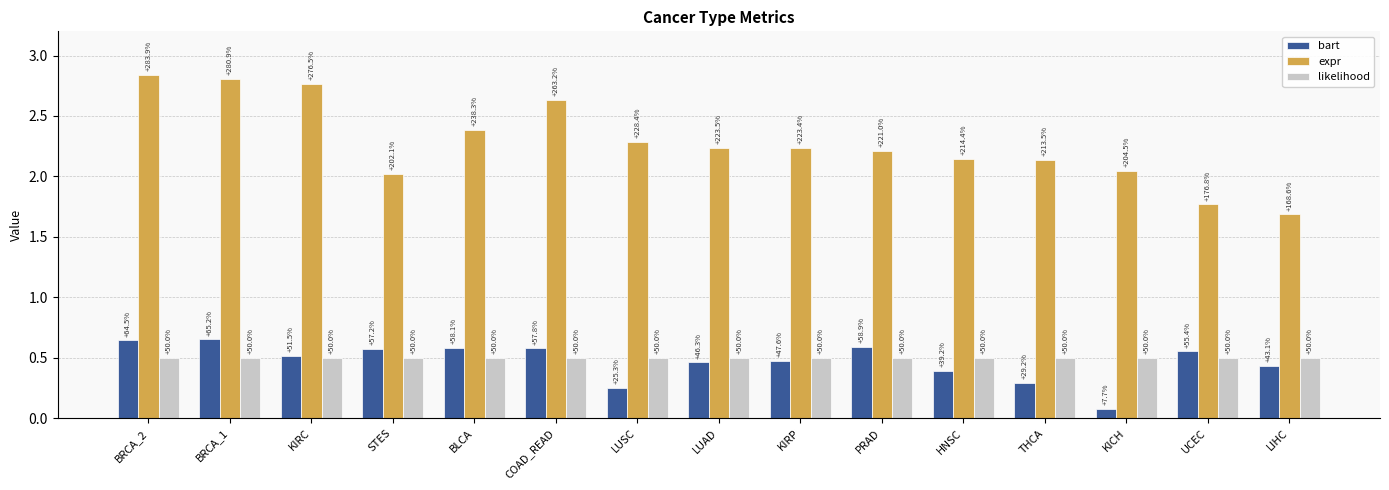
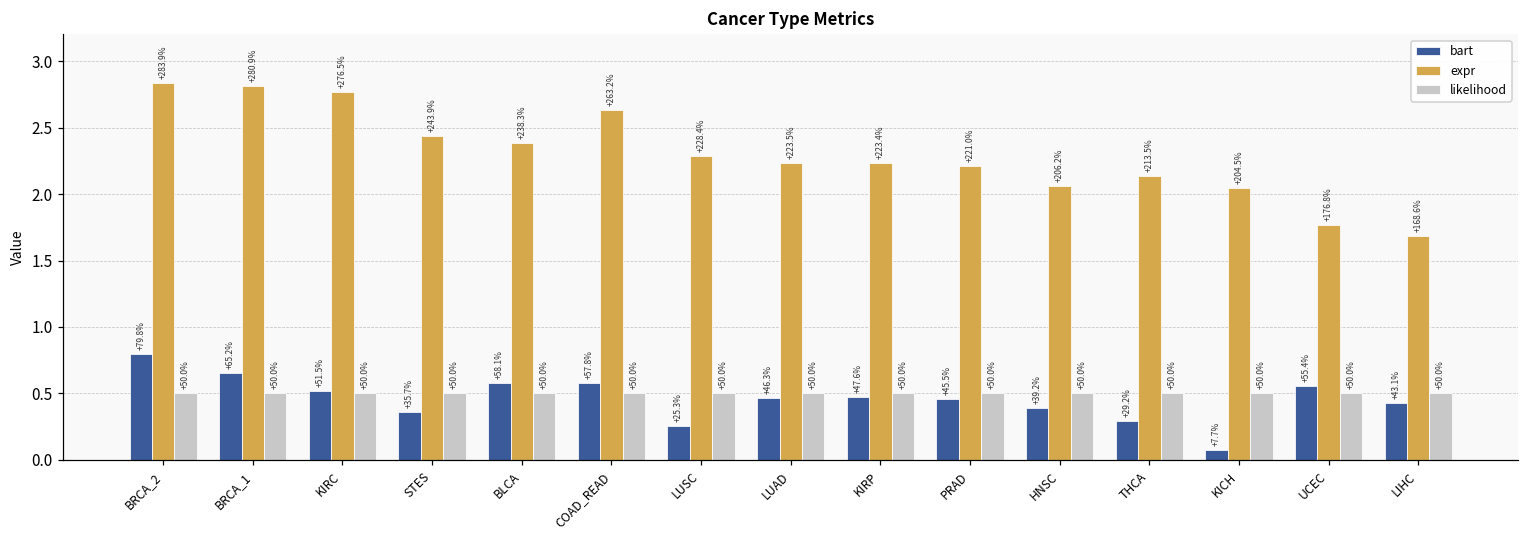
bart, BRCA_2: +64.5% -> +79.8%
bart, STES: +57.2% -> +35.7%
expr, STES: +202.1% -> +243.9%
bart, PRAD: +58.9% -> +45.5%
expr, HNSC: +214.4% -> +206.2%
